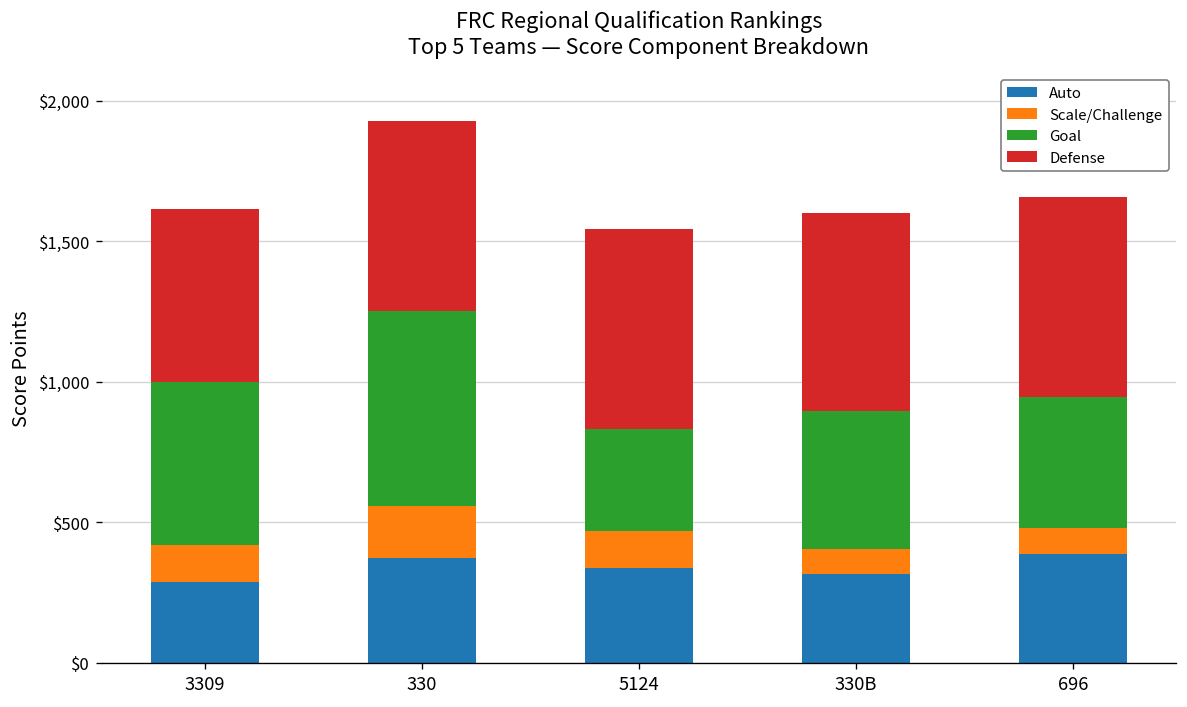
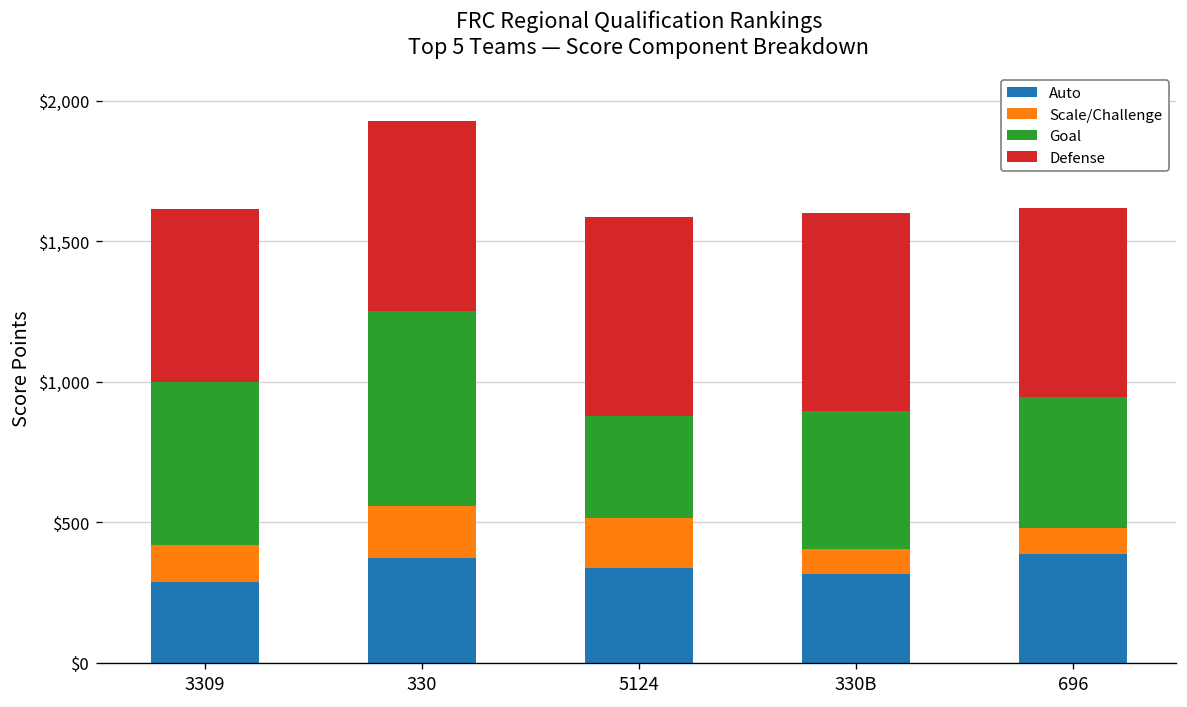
Scale/Challenge, 5124: $130 -> $180
Defense, 696: $710 -> $670
